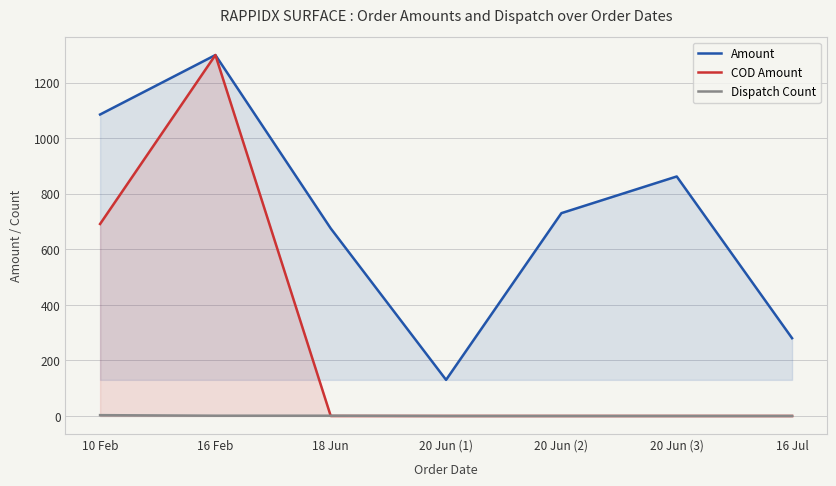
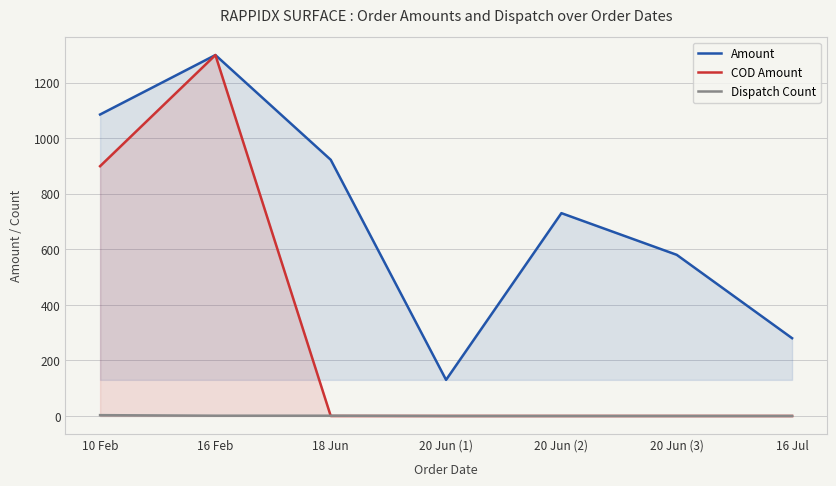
COD Amount, 10 Feb: 690 -> 900
Amount, 18 Jun: 680 -> 920
Amount, 20 Jun (3): 860 -> 580
